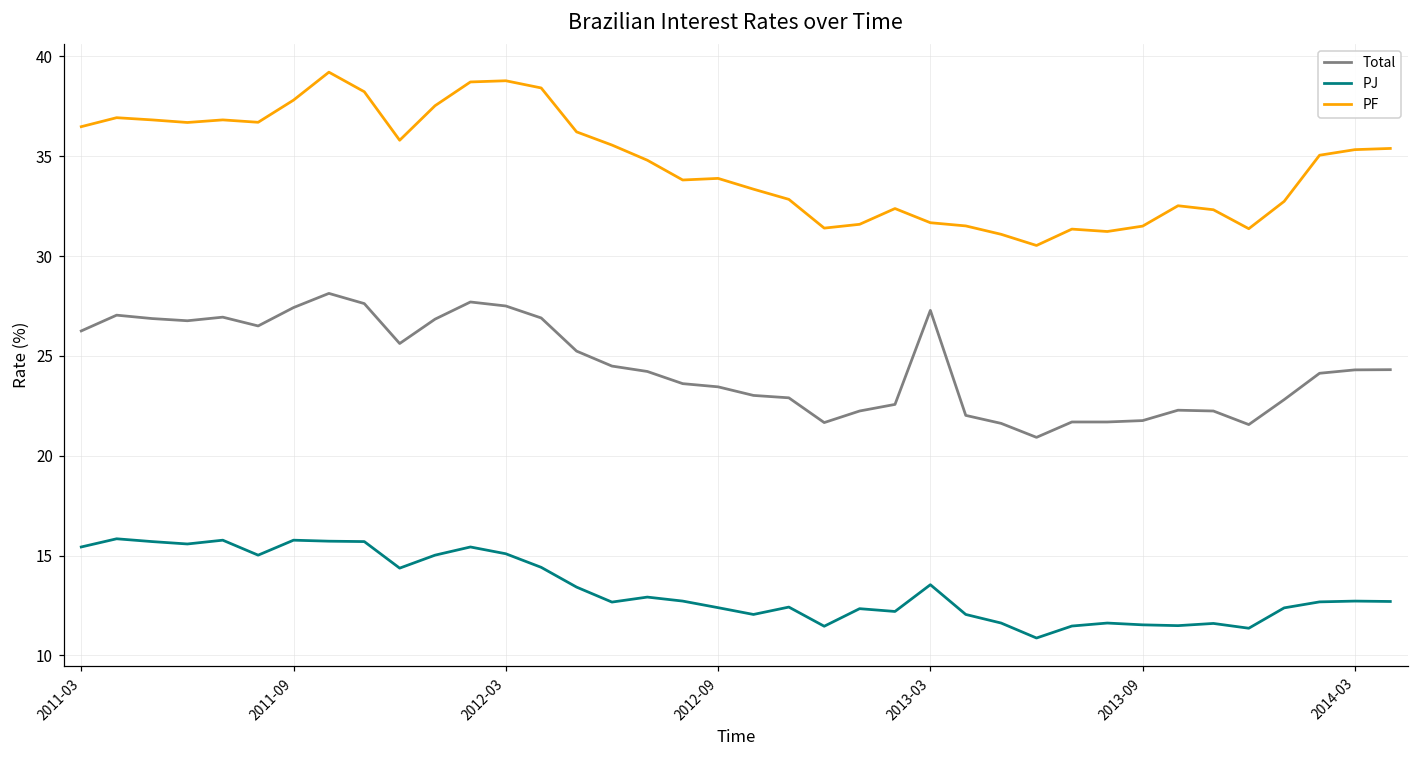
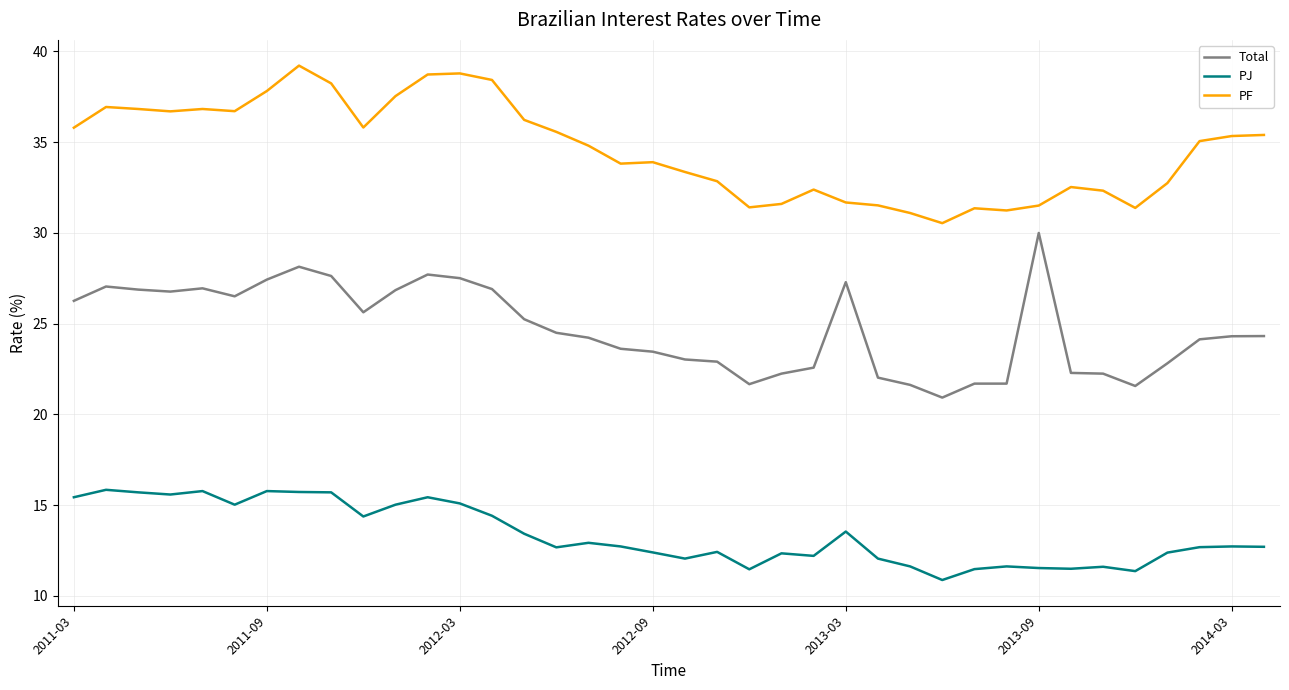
PF, 2011-03: 36.5 -> 35.8
Total, 2013-09: 21.8 -> 30.0
